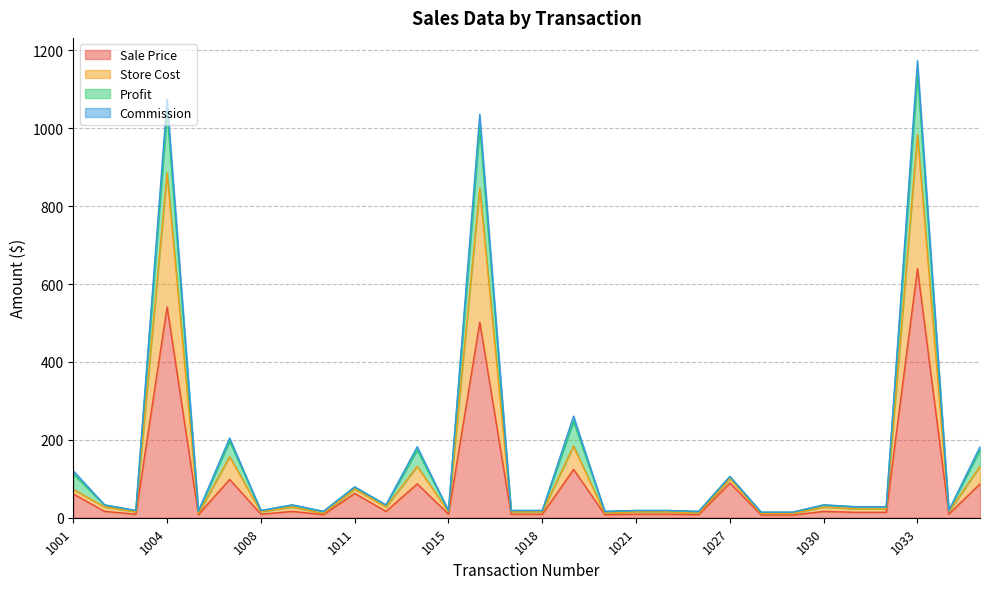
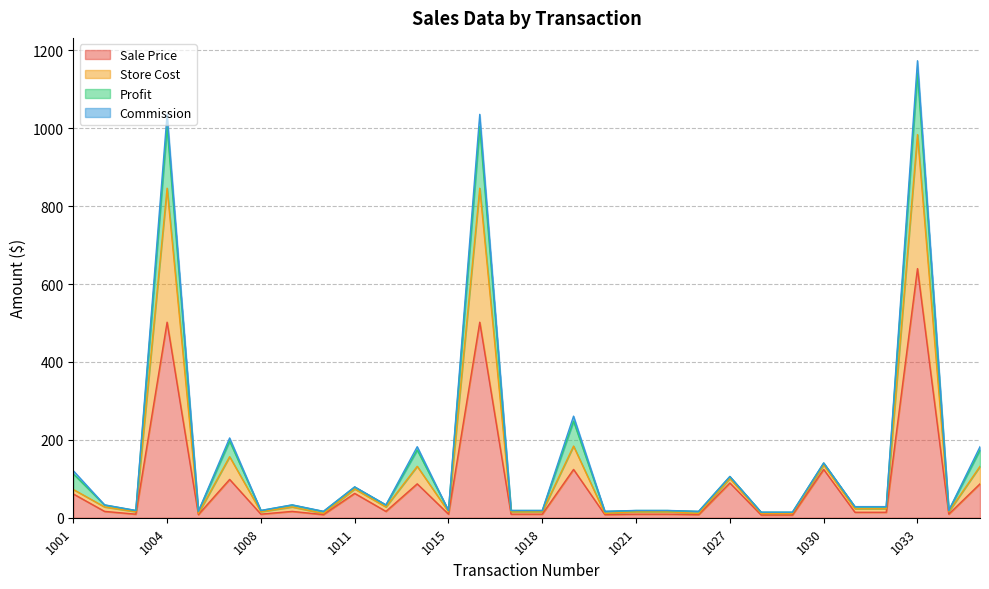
Sale Price, 1004: 540 -> 500
Sale Price, 1030: 20 -> 120
